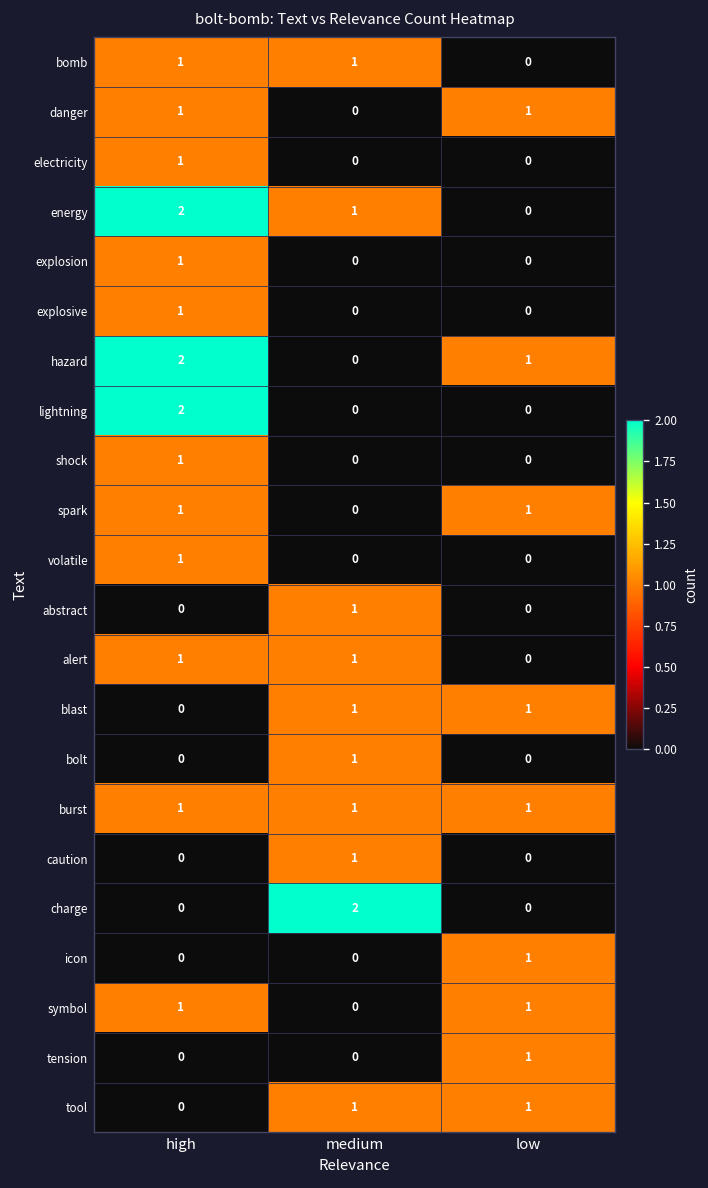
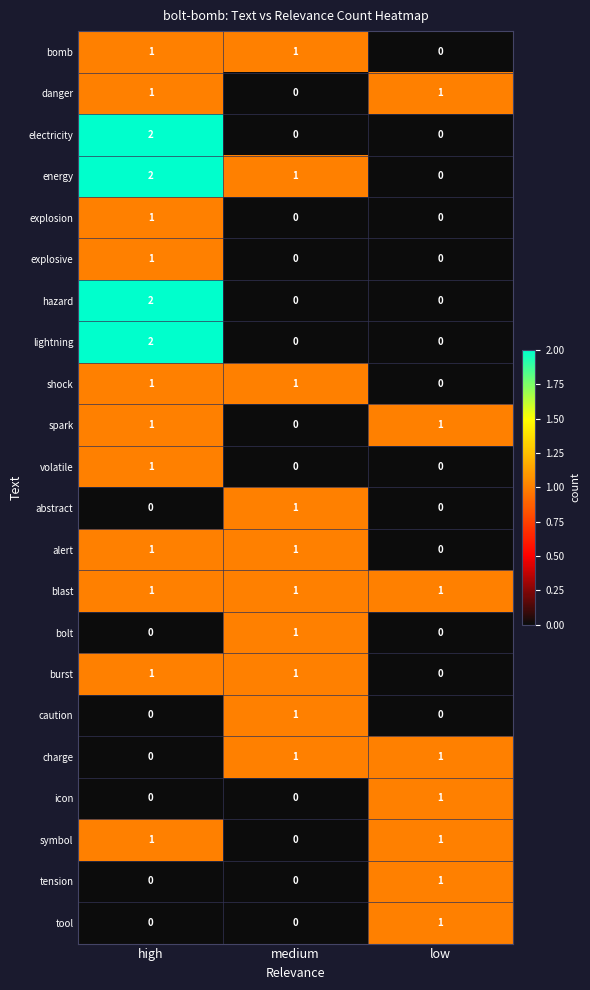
electricity, high: 1 -> 2
hazard, low: 1 -> 0
shock, medium: 0 -> 1
blast, high: 0 -> 1
burst, low: 1 -> 0
charge, medium: 2 -> 1
charge, low: 0 -> 1
tool, medium: 1 -> 0
